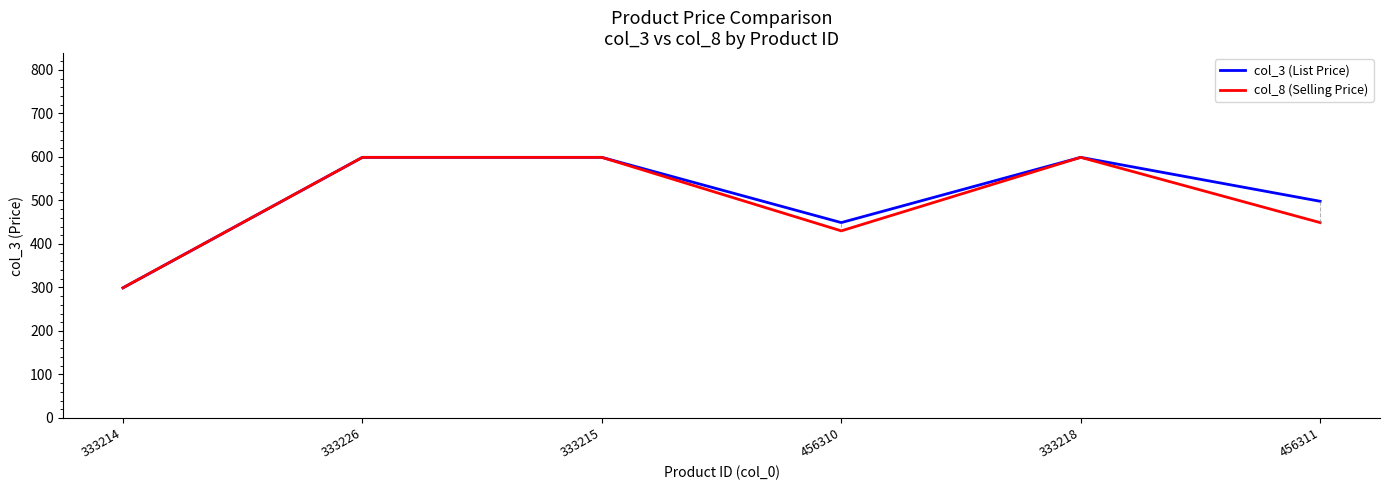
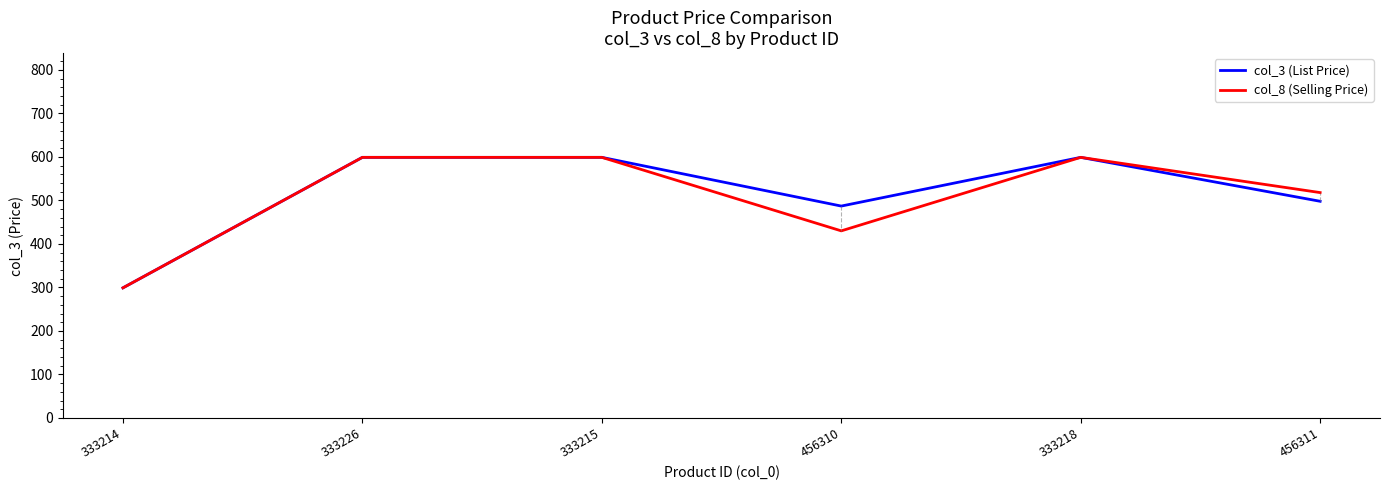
col_3 (List Price), 456310: 450 -> 490
col_8 (Selling Price), 456311: 450 -> 520
